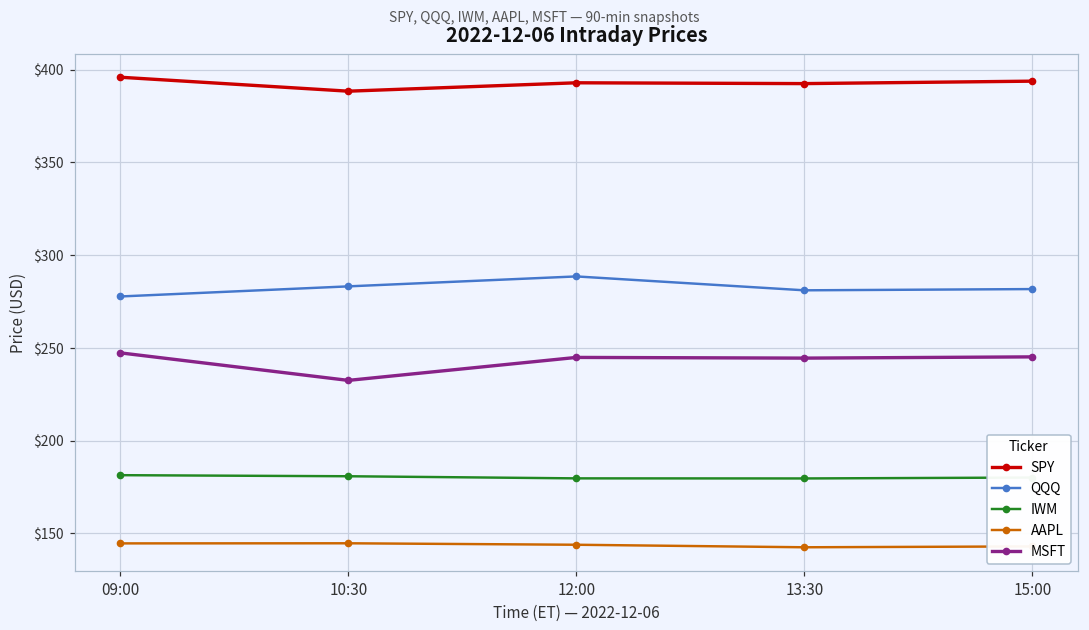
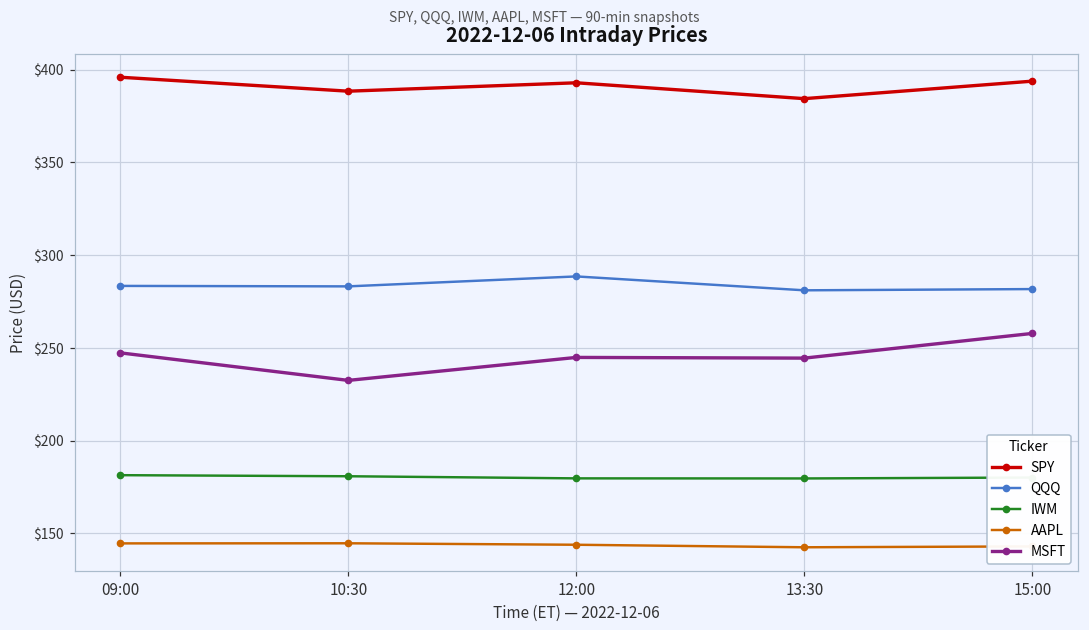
QQQ, 09:00: $278 -> $283
SPY, 13:30: $392 -> $384
MSFT, 15:00: $245 -> $258
